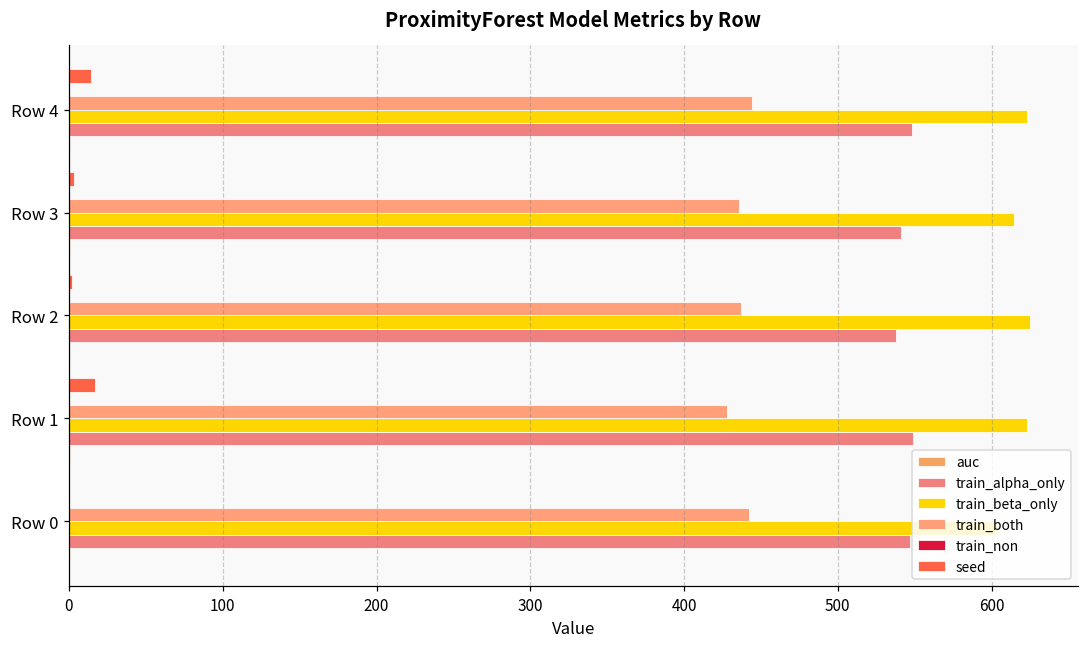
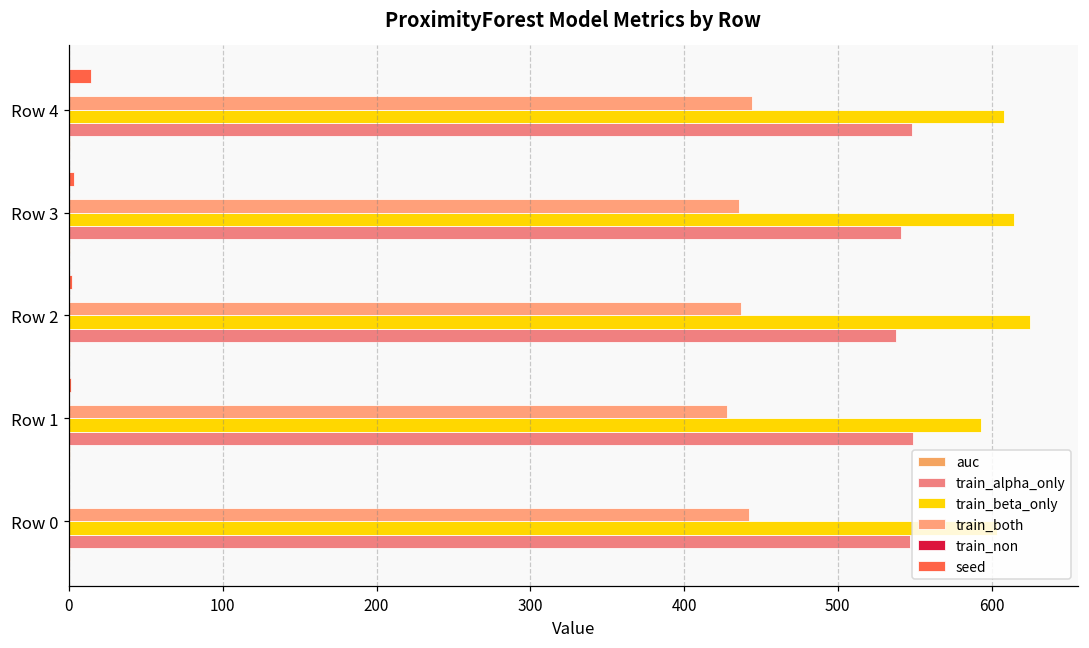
train_beta_only, Row 4: 623 -> 608
seed, Row 1: 17 -> 1
train_beta_only, Row 1: 623 -> 593
